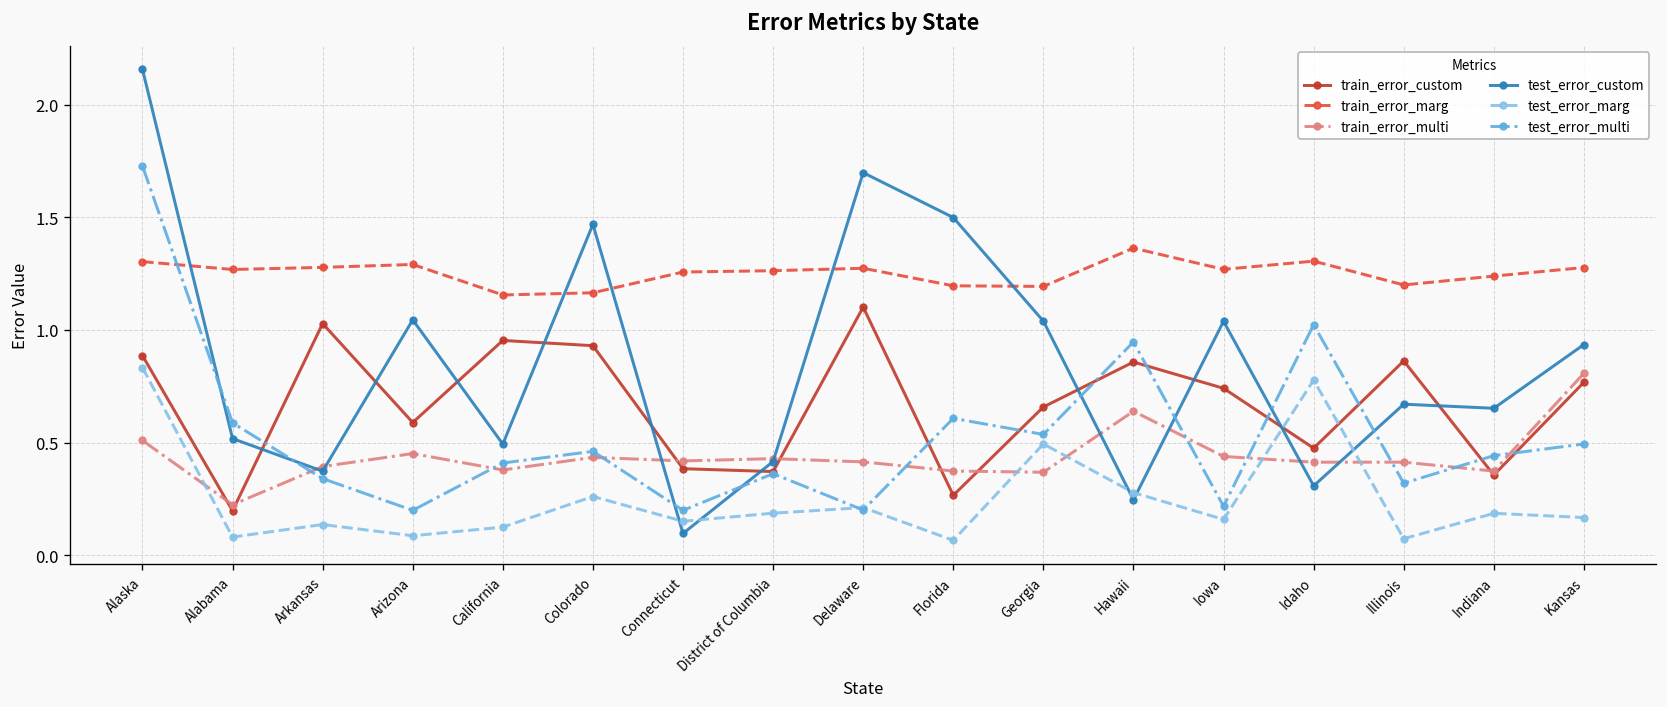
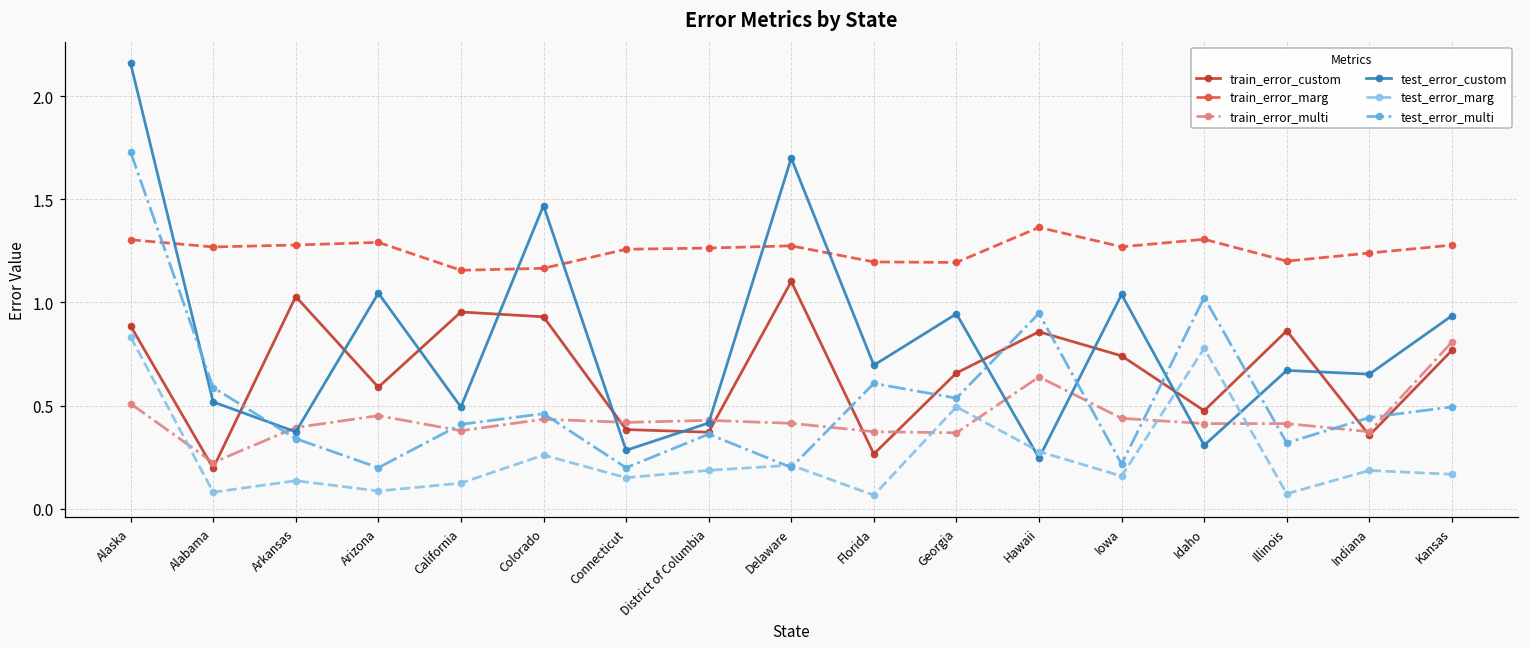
test_error_custom, Connecticut: 0.10 -> 0.28
test_error_custom, Florida: 1.50 -> 0.70
test_error_custom, Georgia: 1.04 -> 0.94
